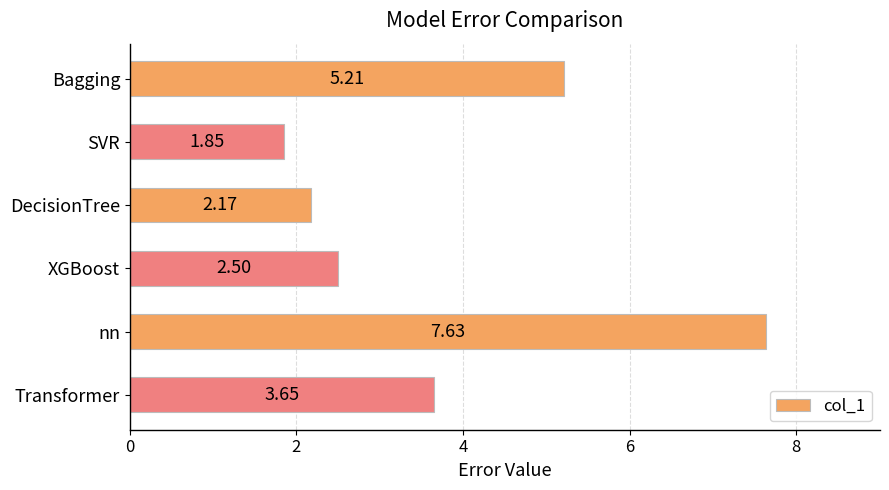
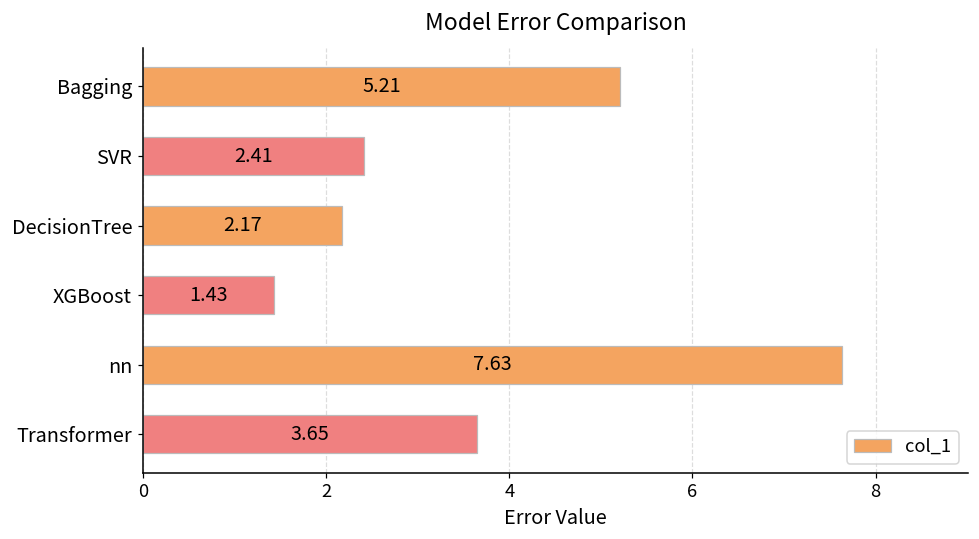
SVR: 1.85 -> 2.41
XGBoost: 2.50 -> 1.43
